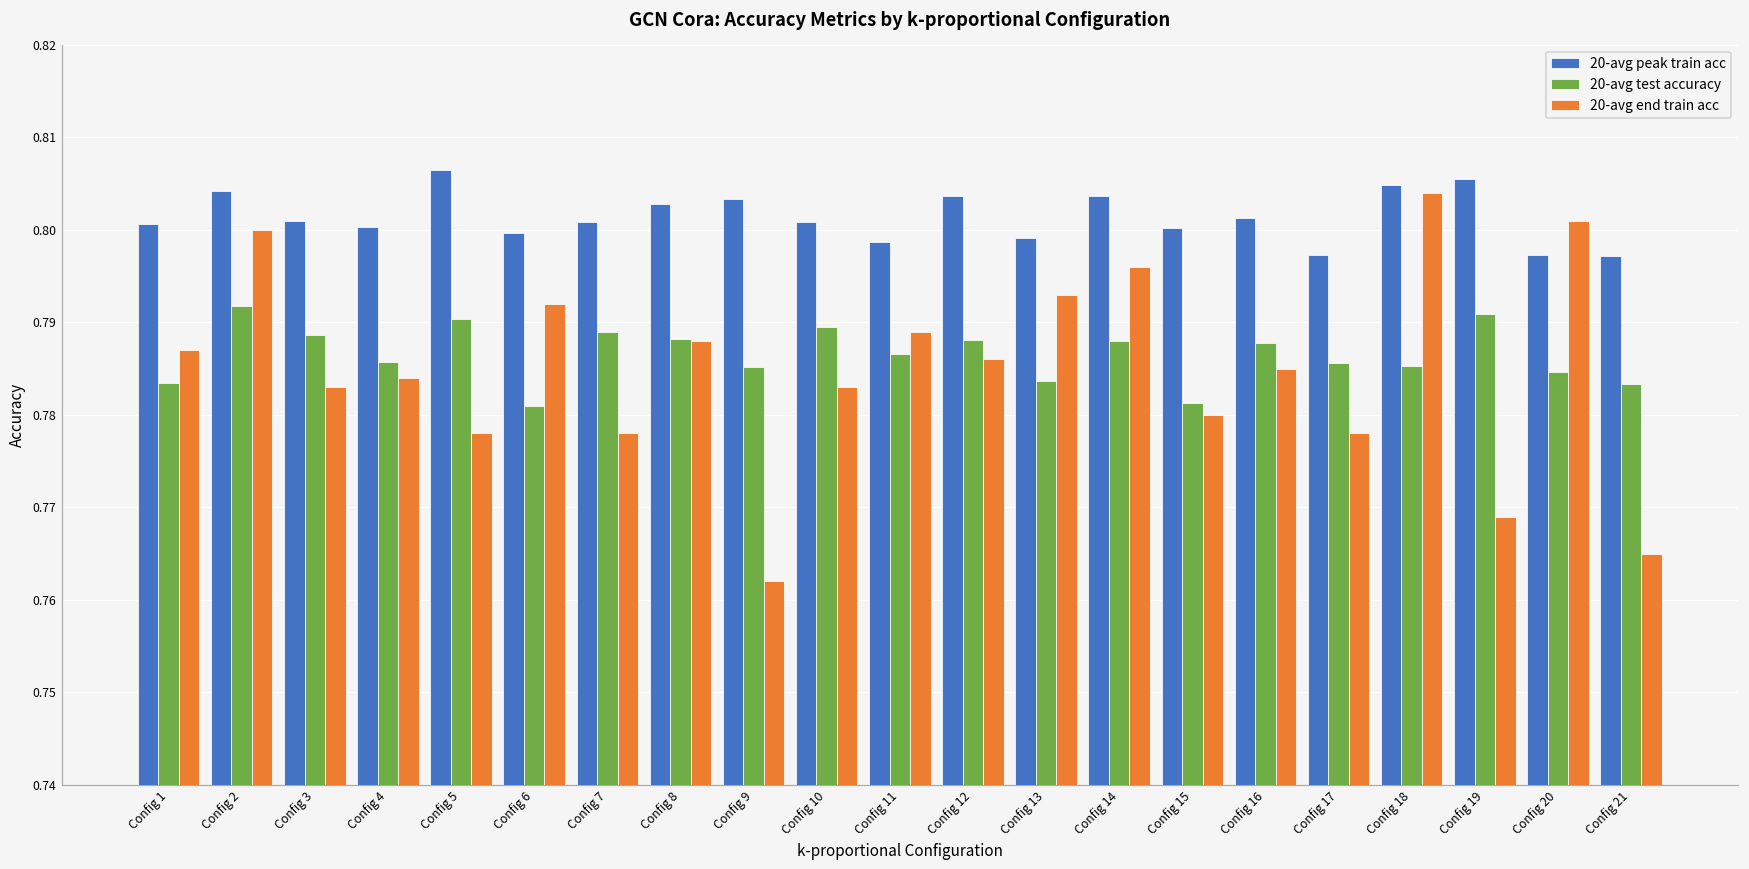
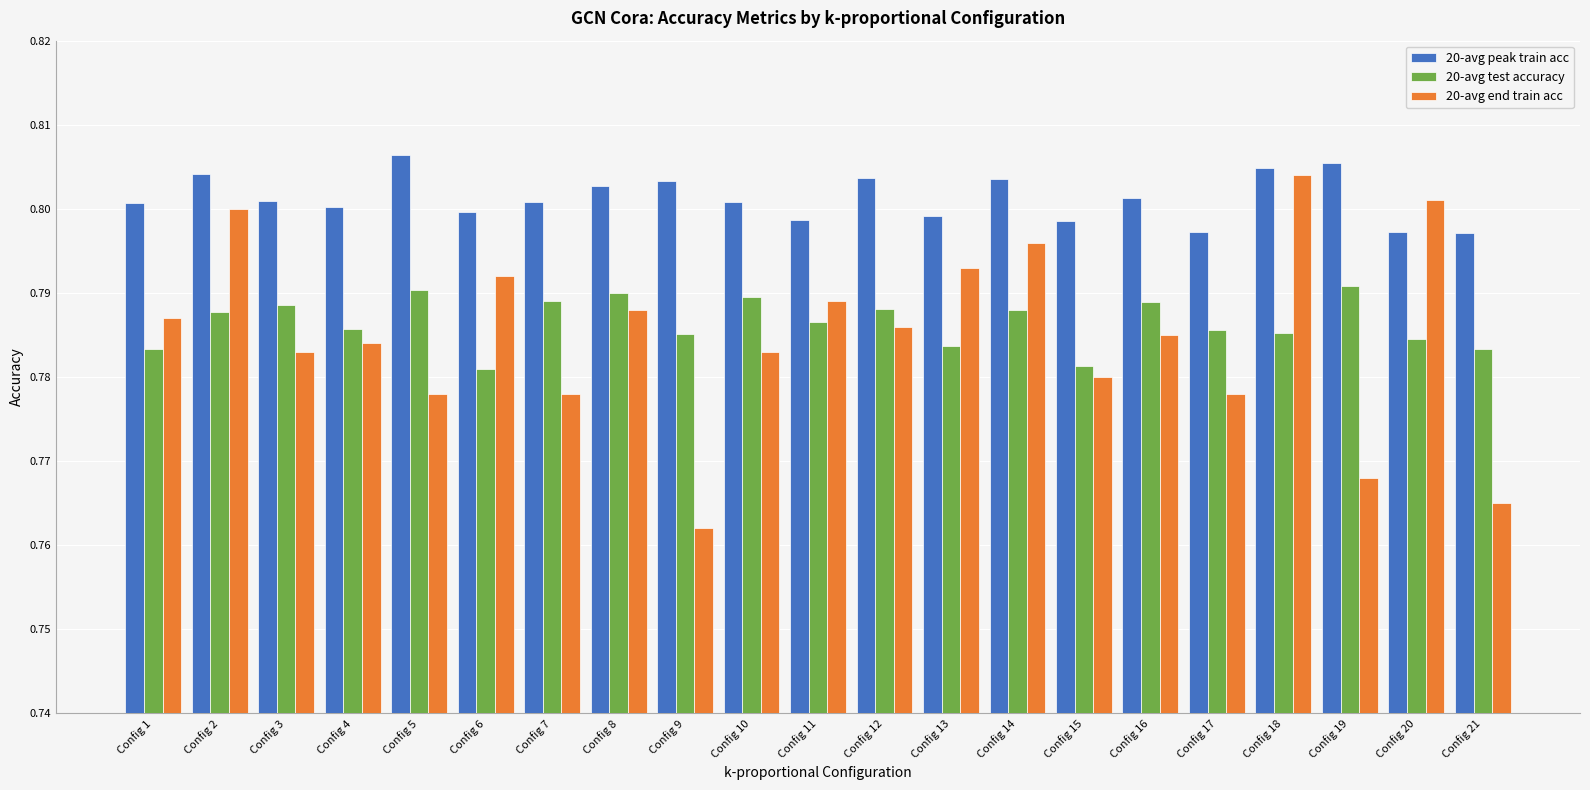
20-avg test accuracy, Config 2: 0.792 -> 0.788
20-avg test accuracy, Config 8: 0.788 -> 0.790
20-avg peak train acc, Config 15: 0.800 -> 0.799
20-avg test accuracy, Config 16: 0.788 -> 0.789
20-avg end train acc, Config 19: 0.769 -> 0.768
